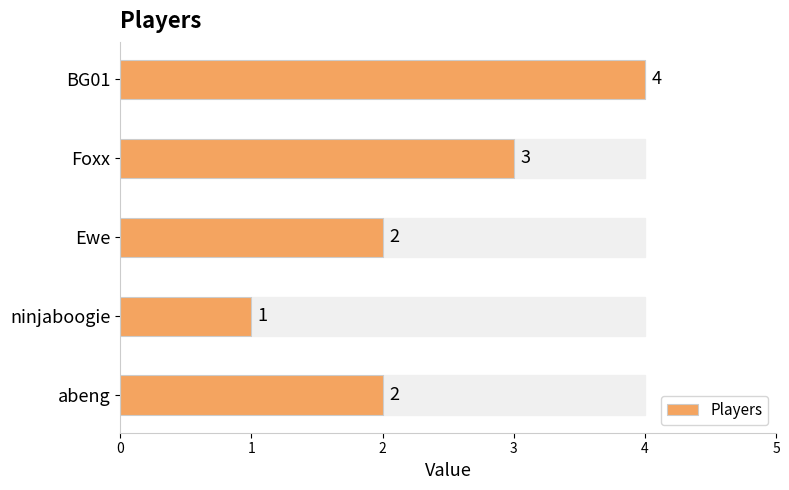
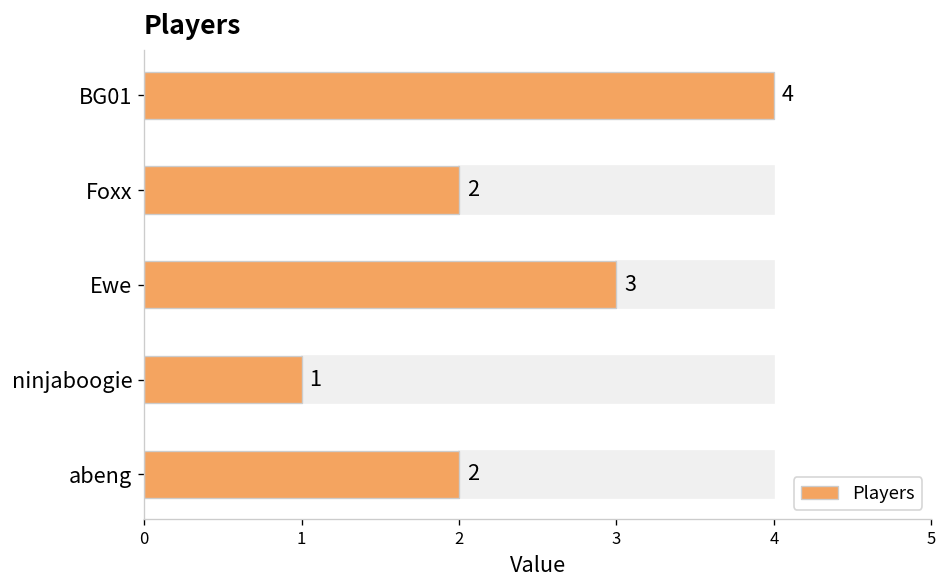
Foxx: 3 -> 2
Ewe: 2 -> 3
